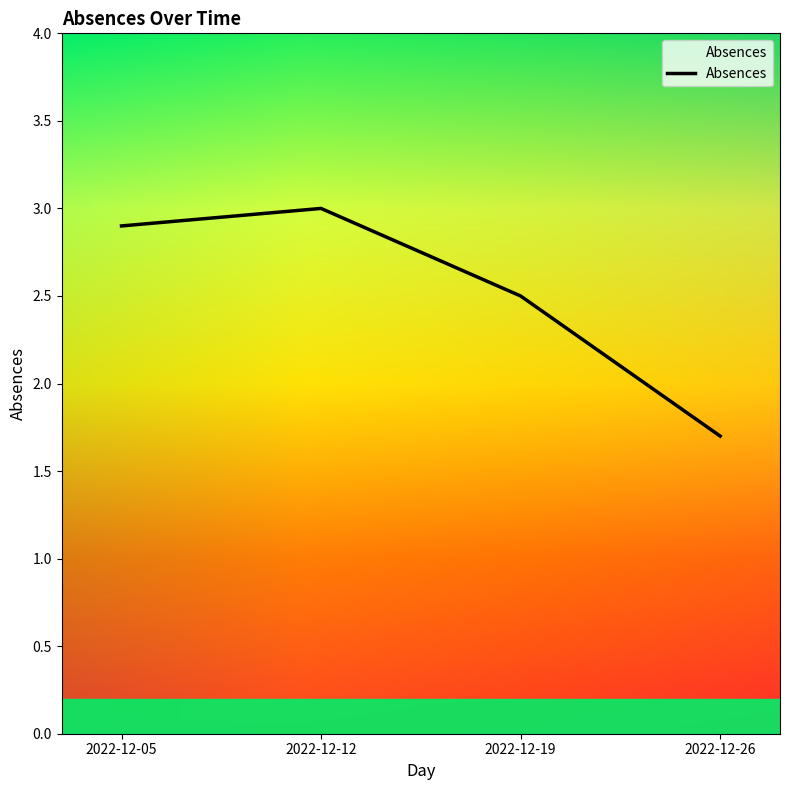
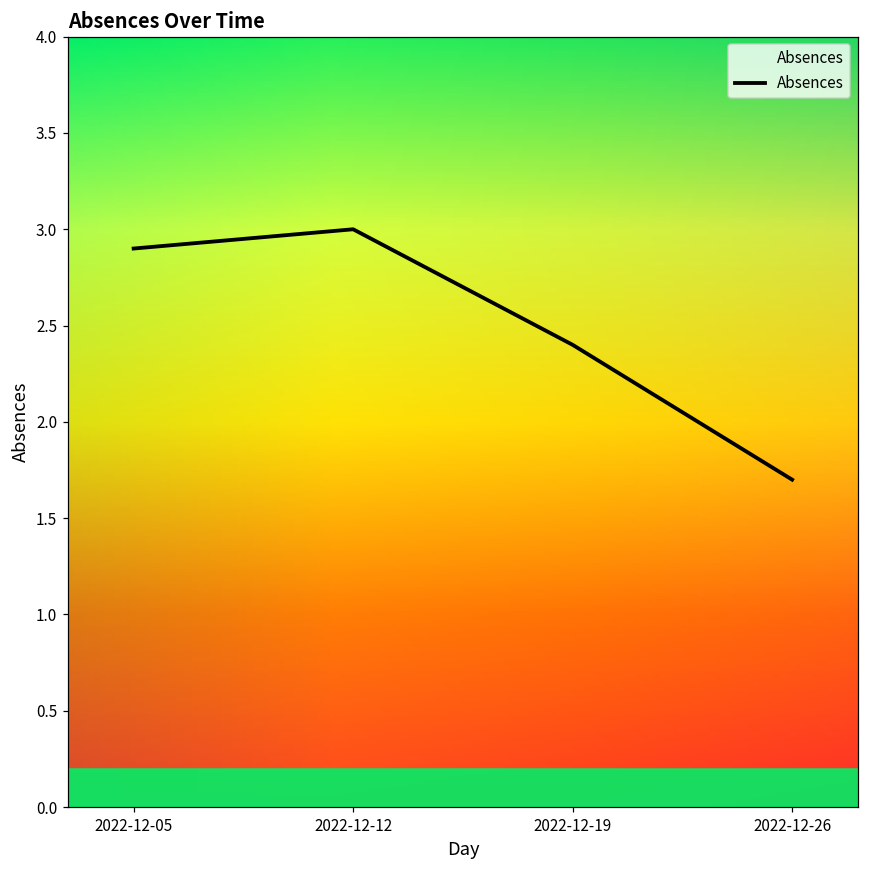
2022-12-19: 2.5 -> 2.4
